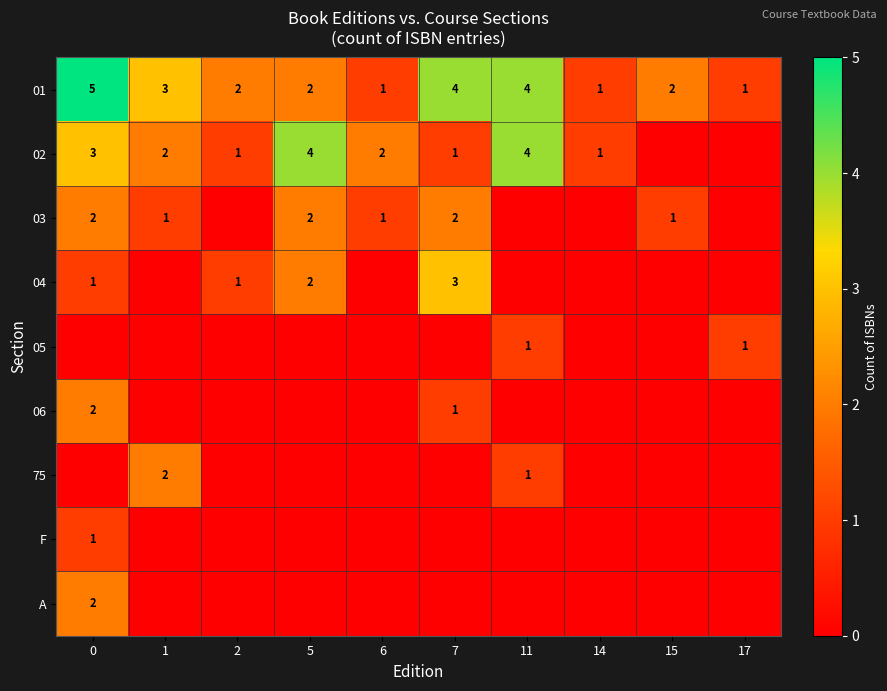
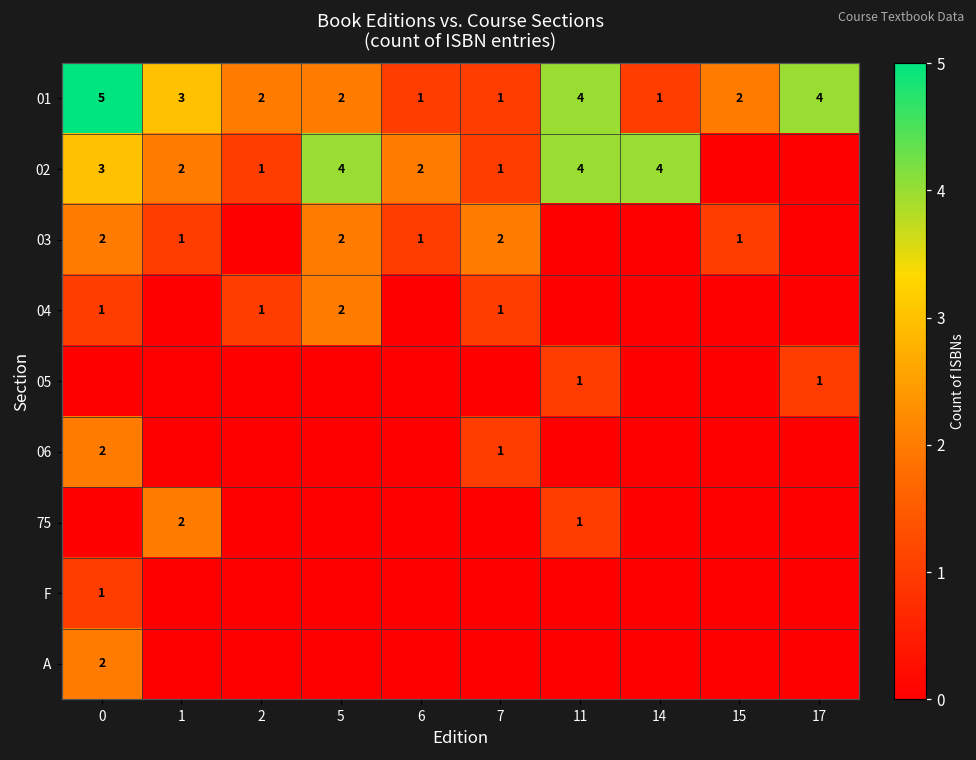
01, 7: 4 -> 1
01, 17: 1 -> 4
02, 14: 1 -> 4
04, 7: 3 -> 1
